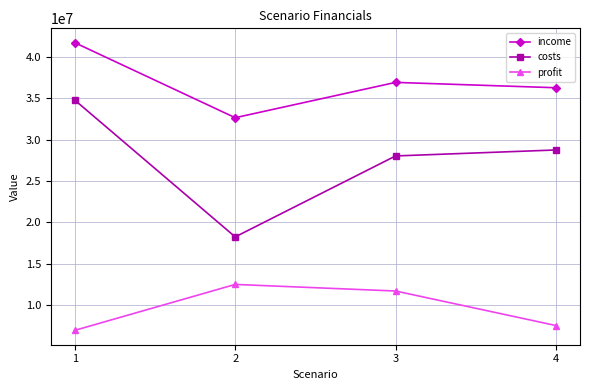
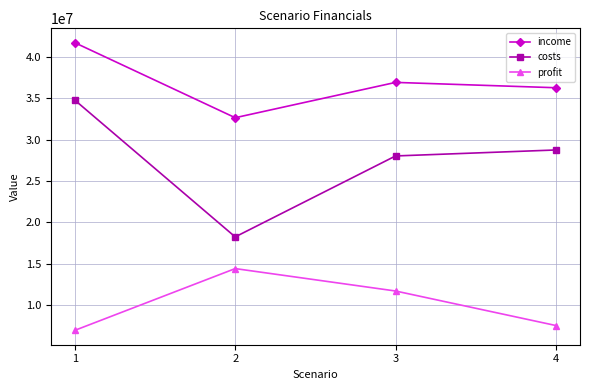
profit, 2: 13000000 -> 14000000
